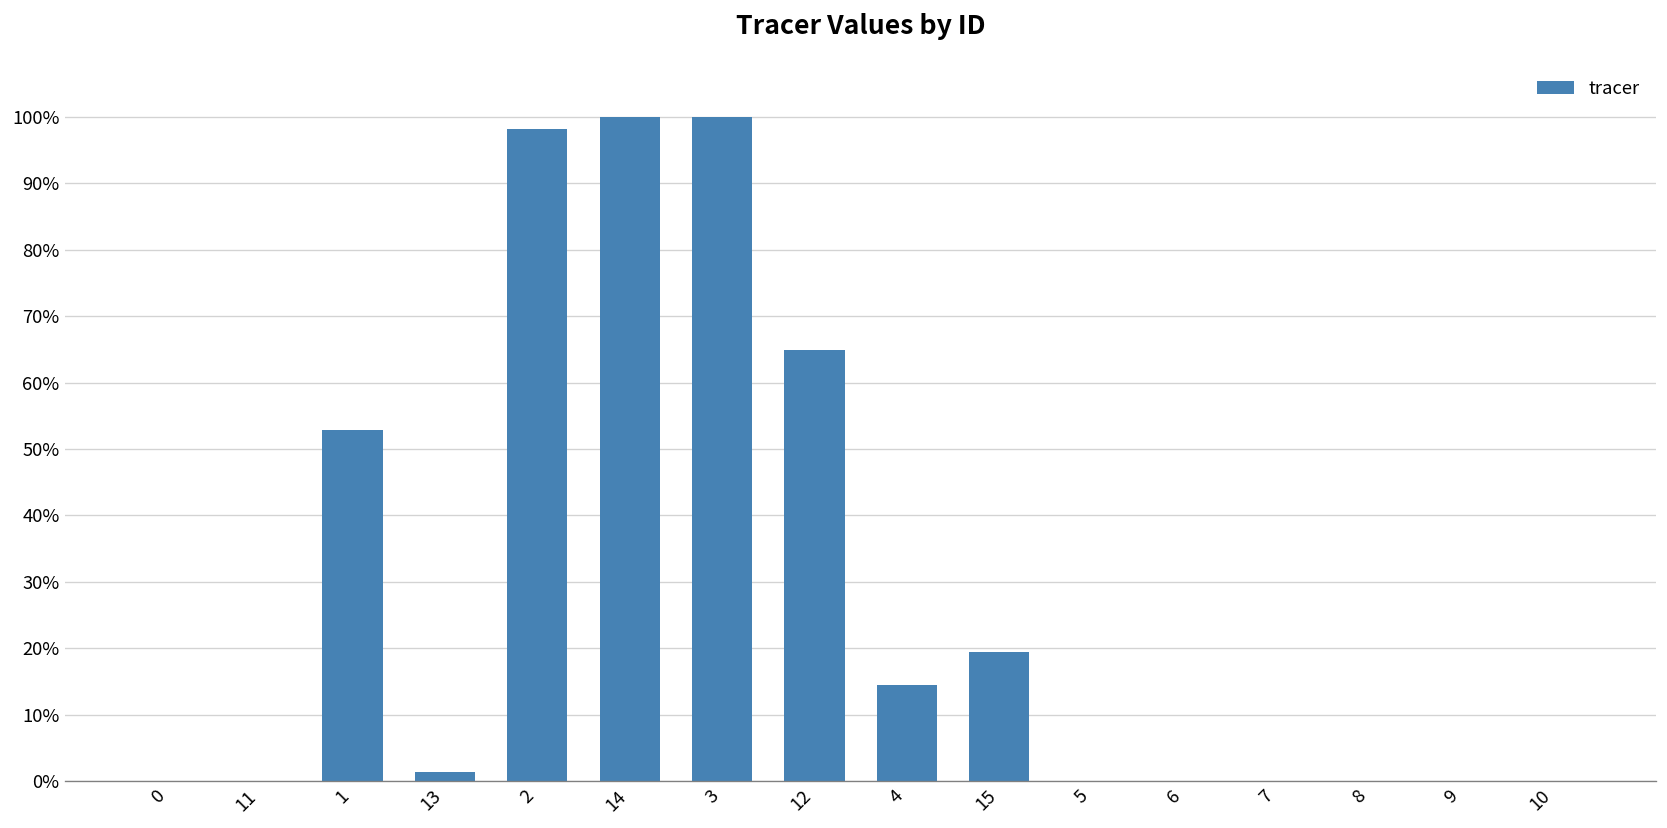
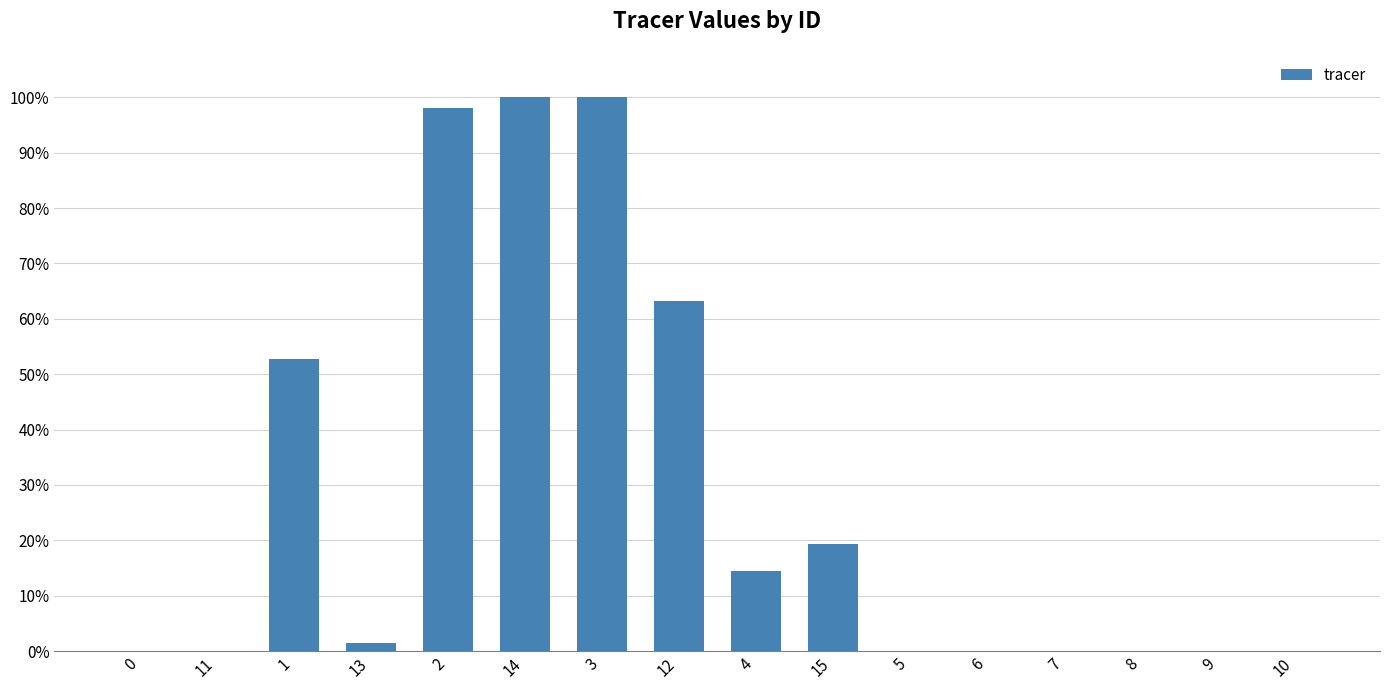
12: 65% -> 63%
